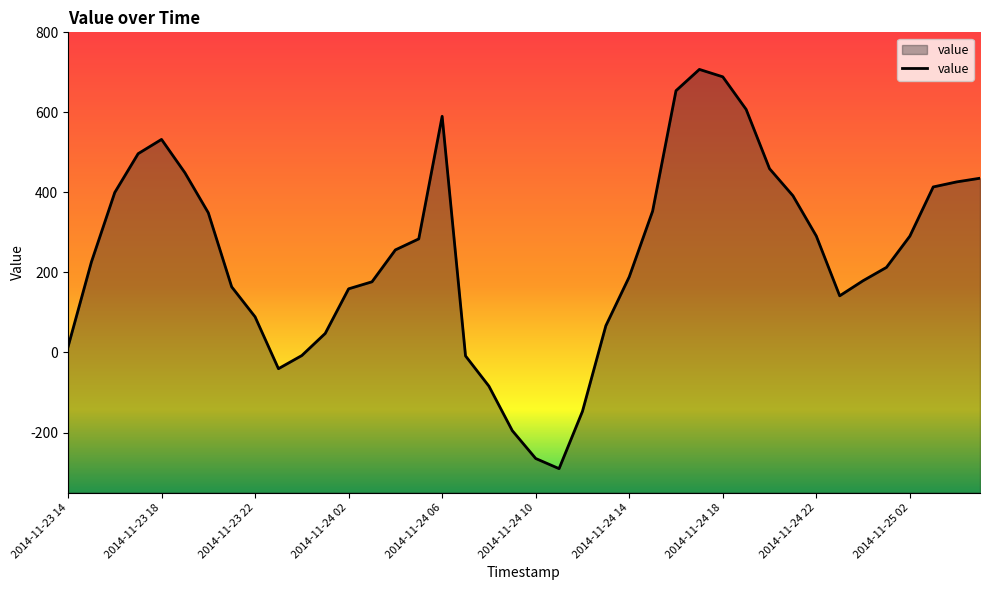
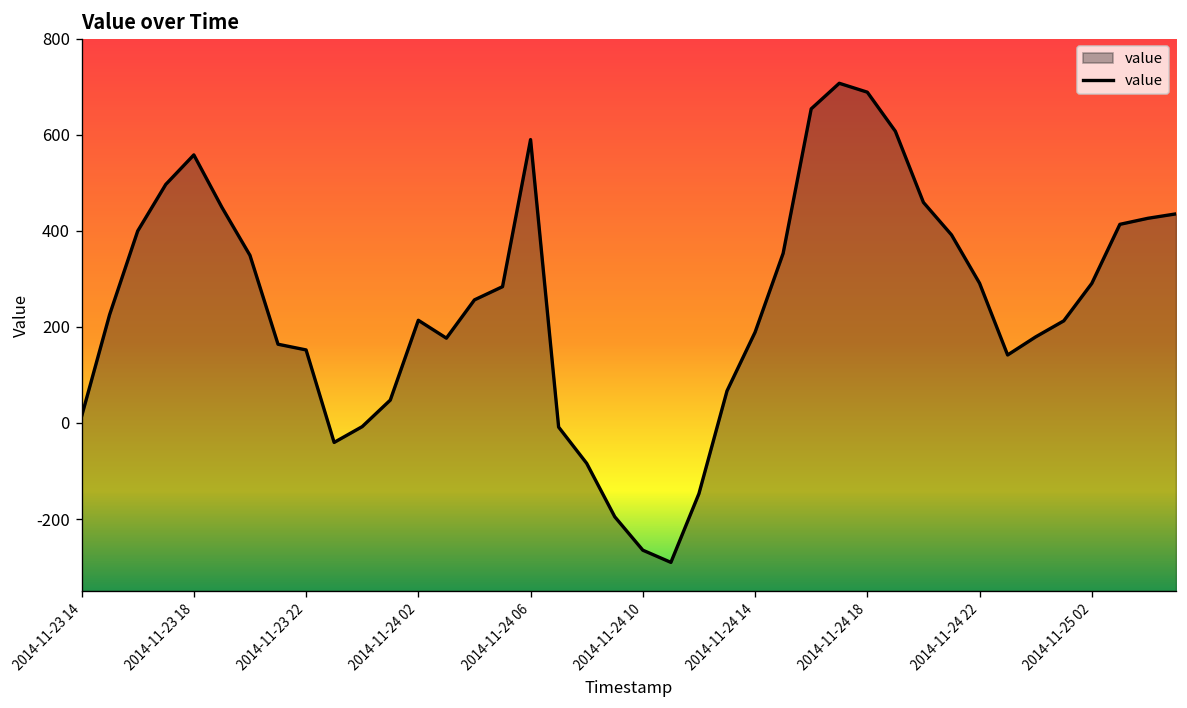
2014-11-23 18: 530 -> 560
2014-11-23 22: 90 -> 150
2014-11-24 02: 160 -> 210
